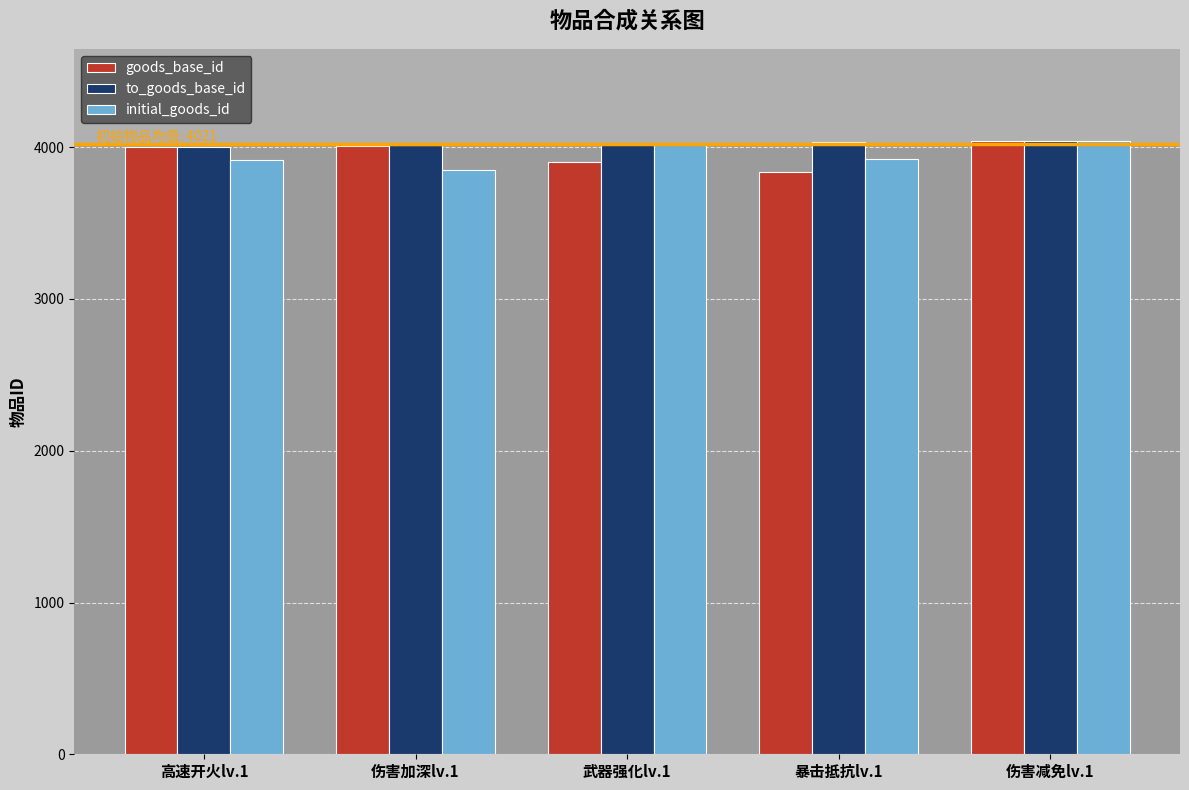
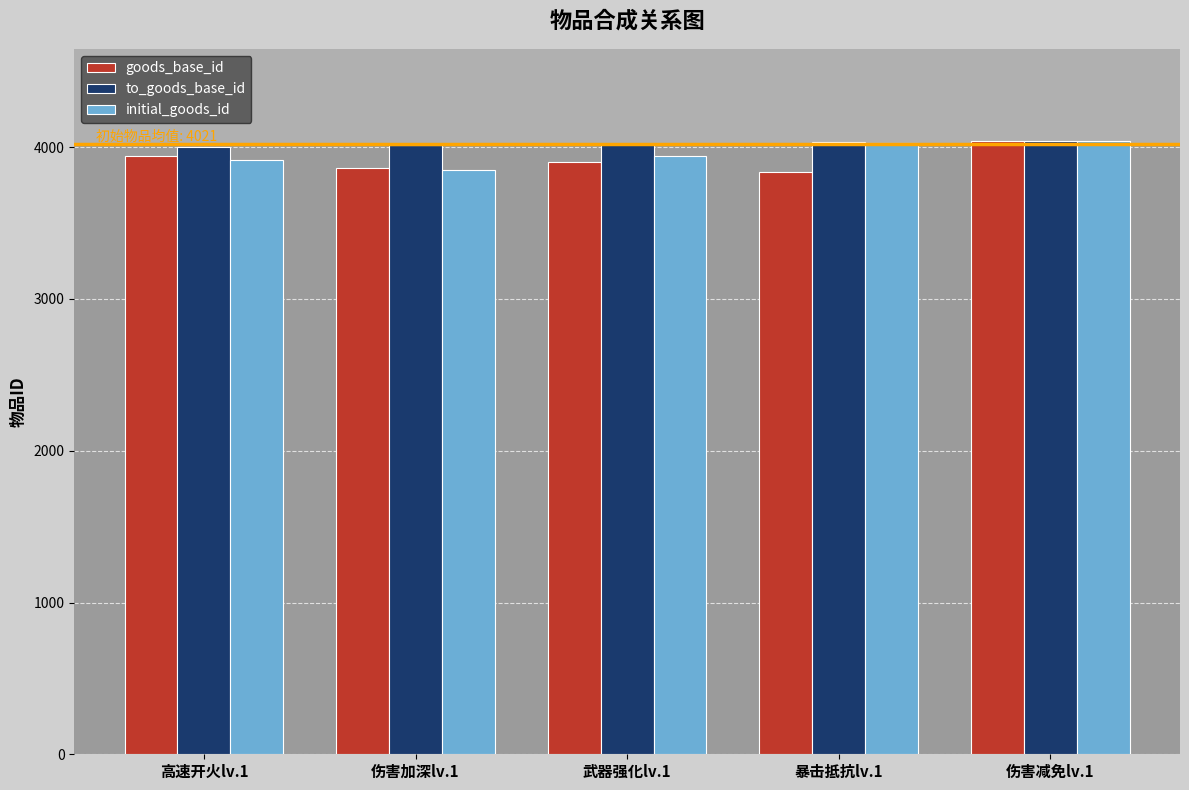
goods_base_id, 高速开火lv.1: 4000 -> 3940
goods_base_id, 伤害加深lv.1: 4010 -> 3860
initial_goods_id, 武器强化lv.1: 4020 -> 3940
initial_goods_id, 暴击抵抗lv.1: 3920 -> 4030
